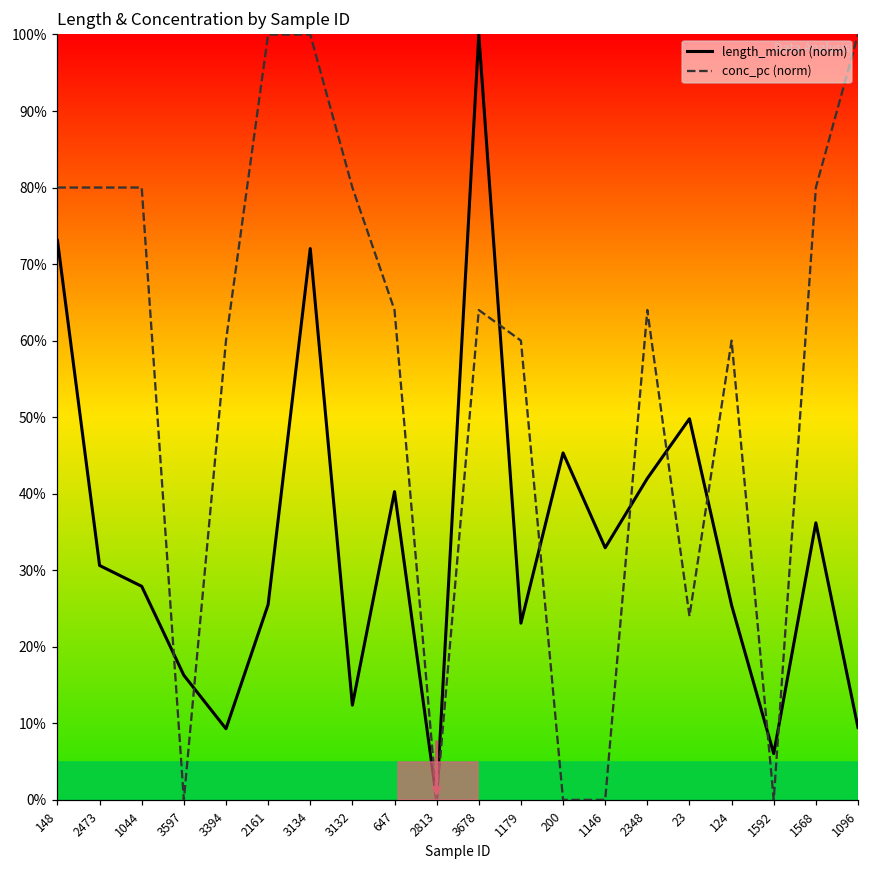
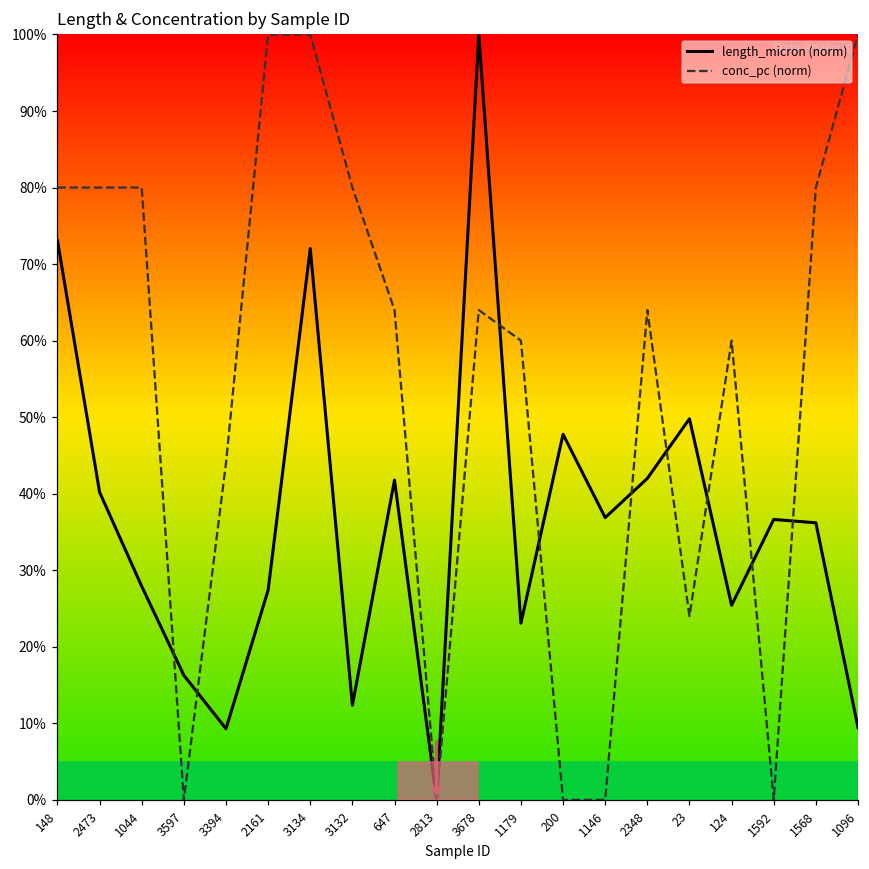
length_micron (norm), 2473: 31% -> 40%
conc_pc (norm), 3394: 60% -> 44%
length_micron (norm), 2161: 26% -> 27%
length_micron (norm), 647: 40% -> 42%
length_micron (norm), 200: 45% -> 48%
length_micron (norm), 1146: 33% -> 37%
length_micron (norm), 1592: 6% -> 37%
